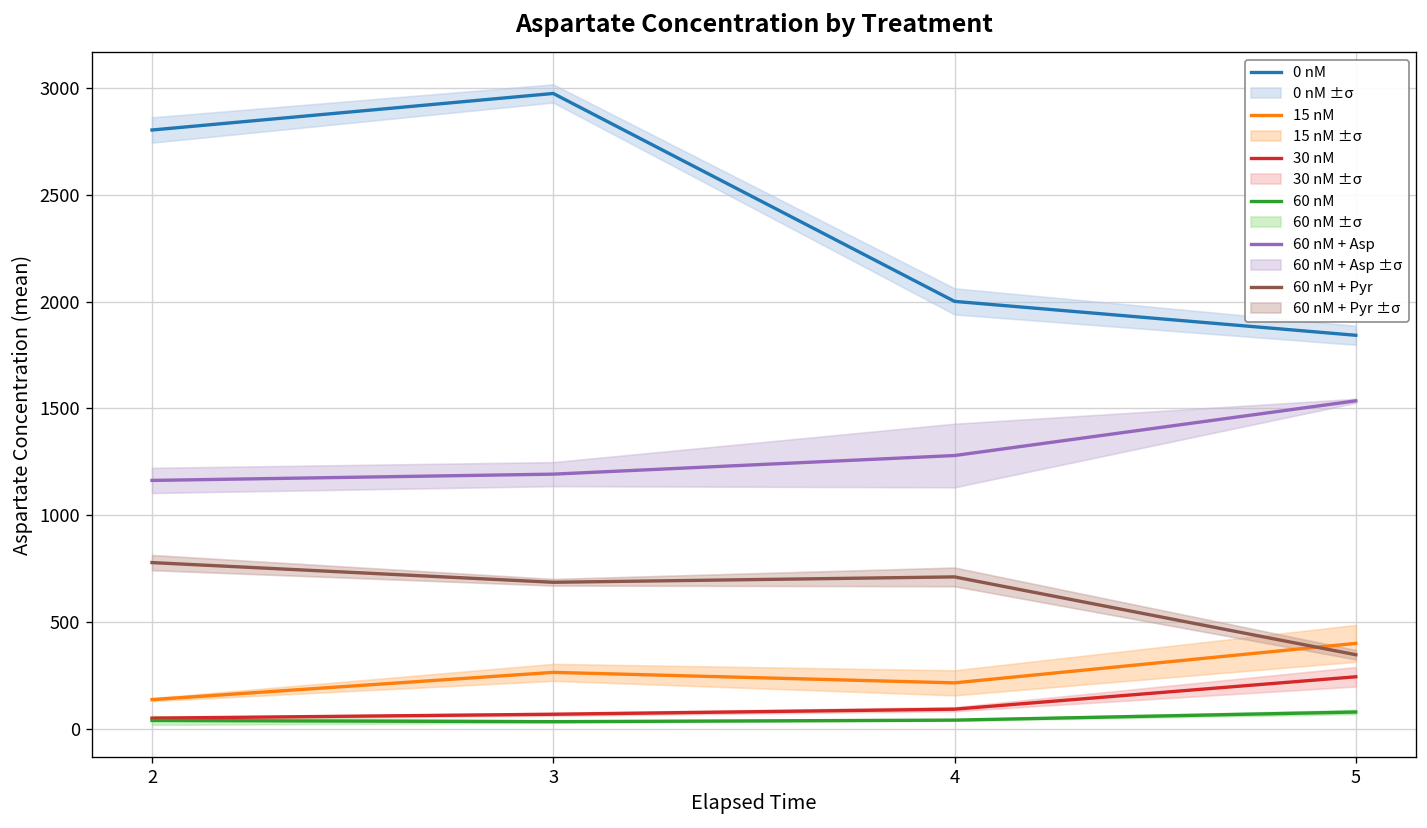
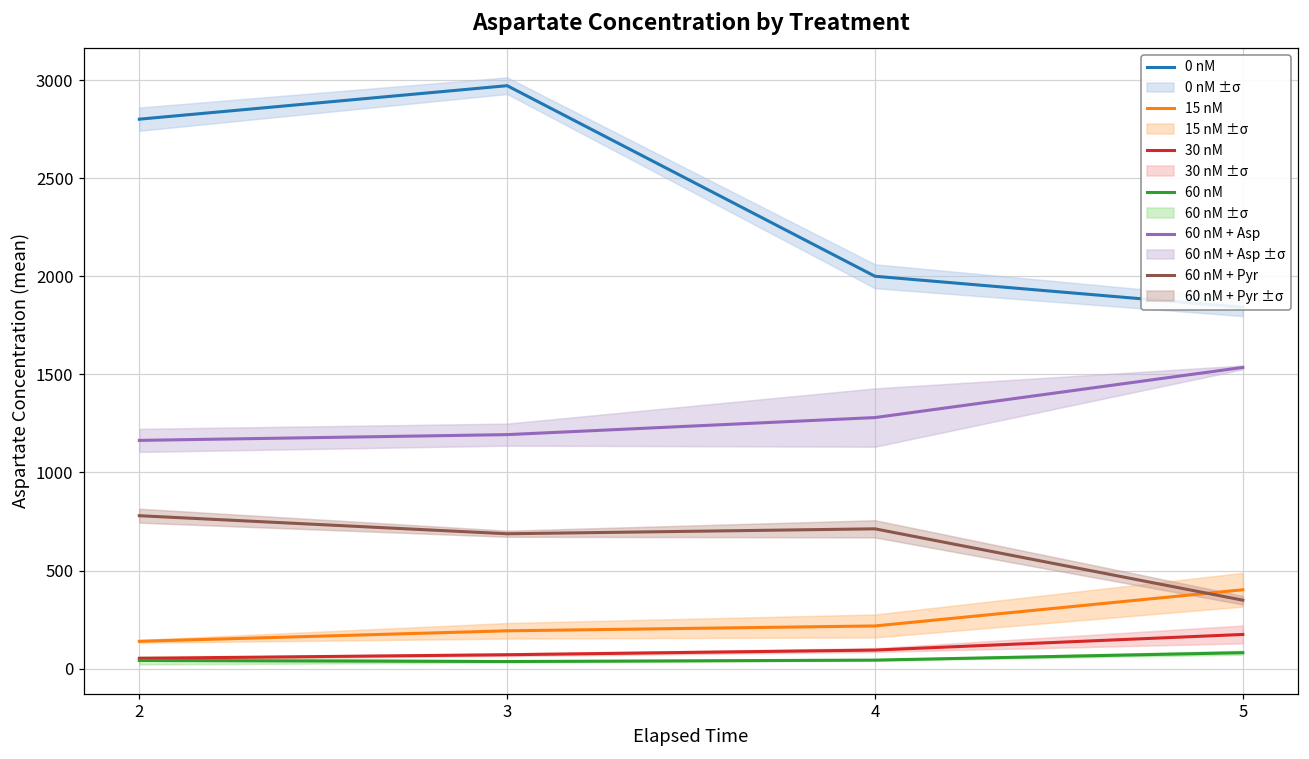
15 nM, 3: 270 -> 190
30 nM, 5: 250 -> 170
